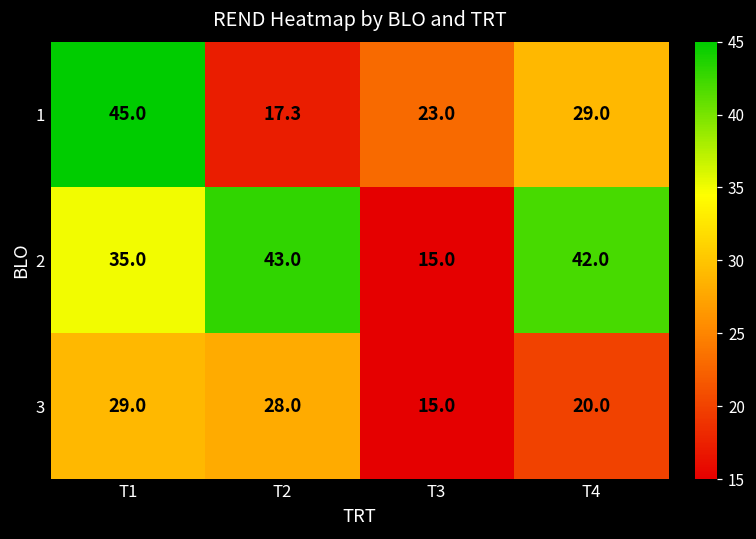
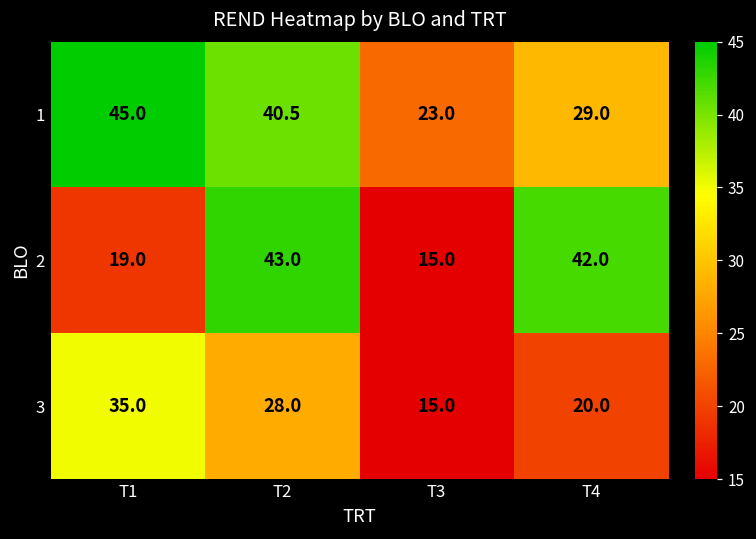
1, T2: 17.3 -> 40.5
2, T1: 35.0 -> 19.0
3, T1: 29.0 -> 35.0
